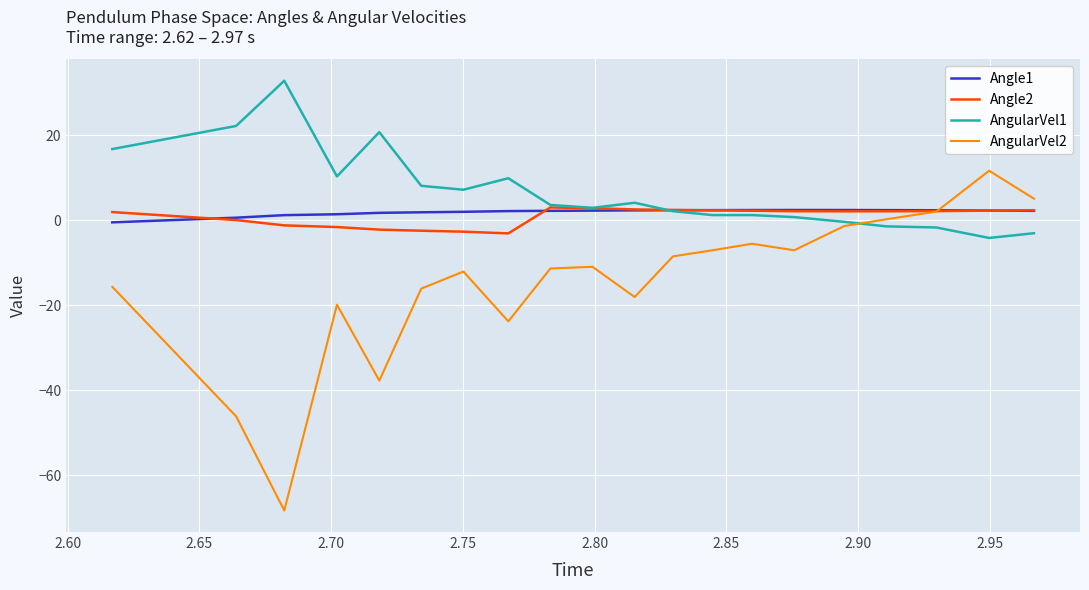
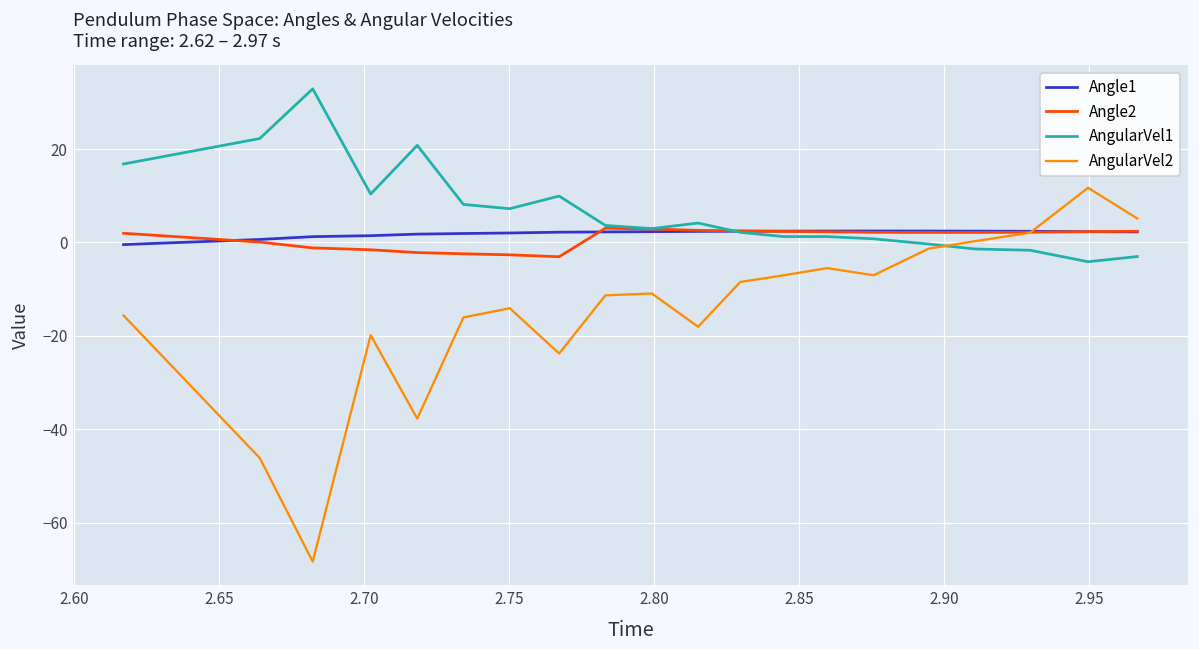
AngularVel2, 2.75: -12 -> -14
